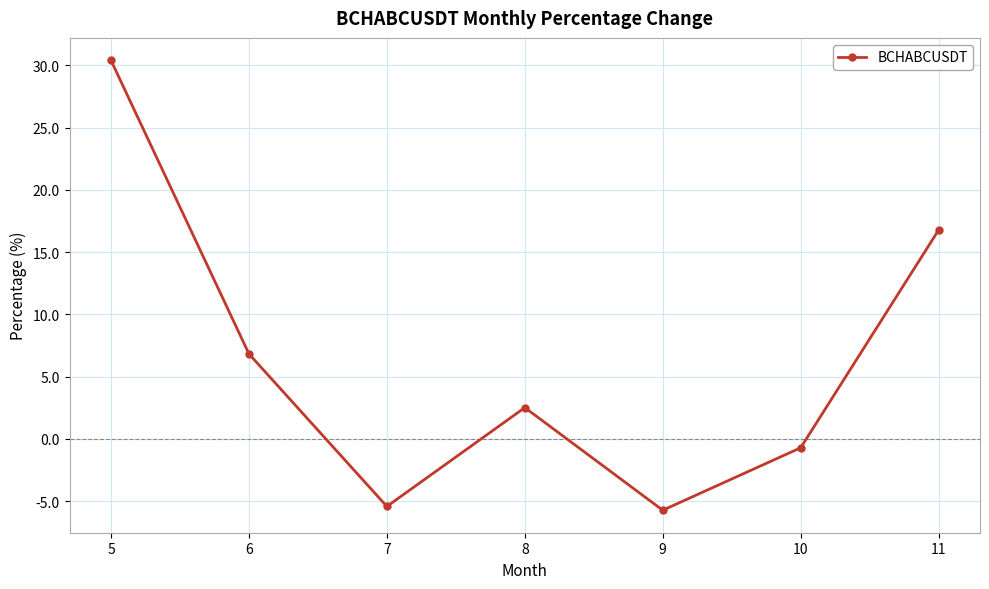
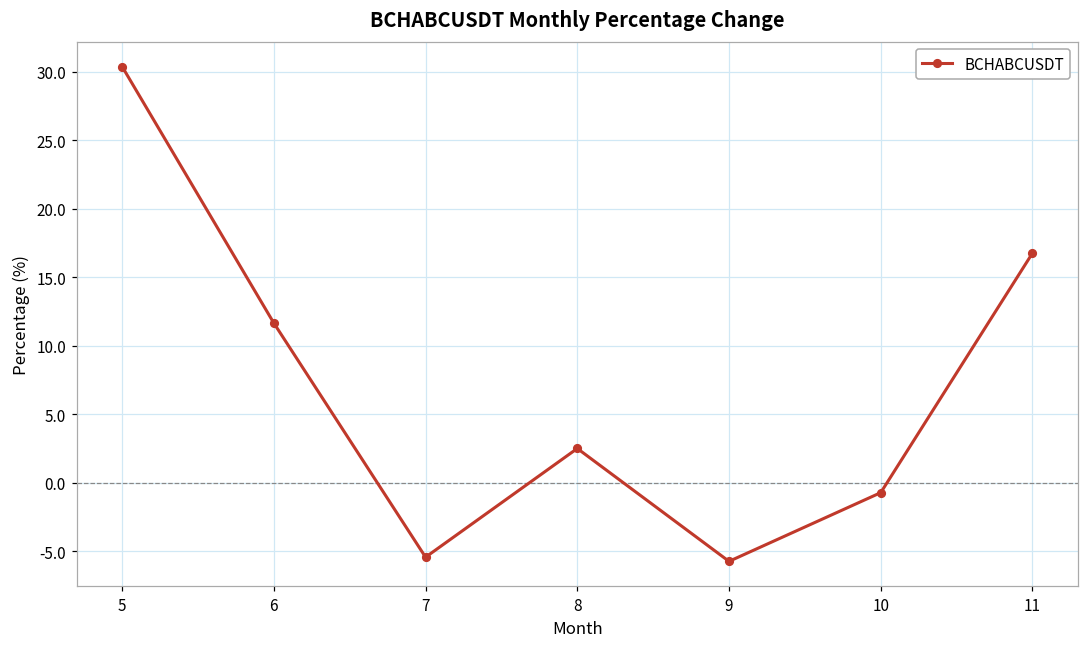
6: 6.8 -> 11.7
